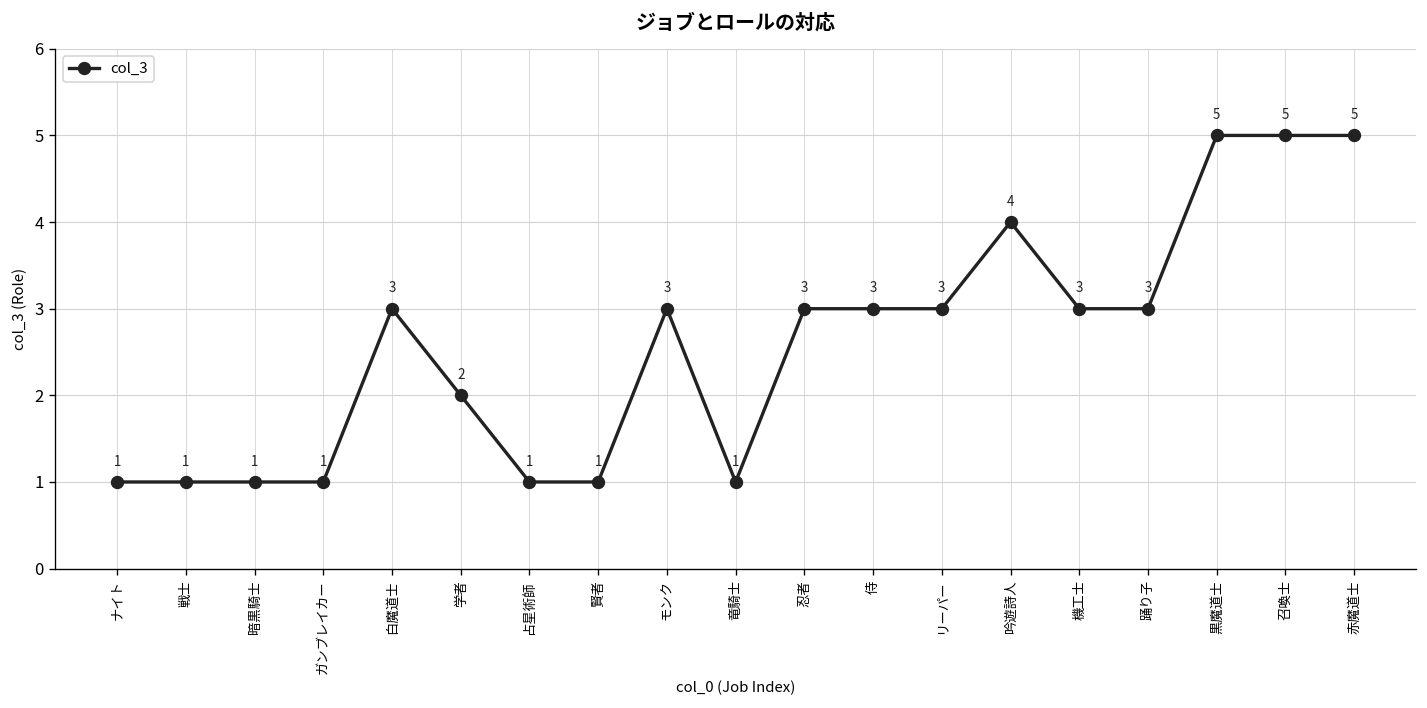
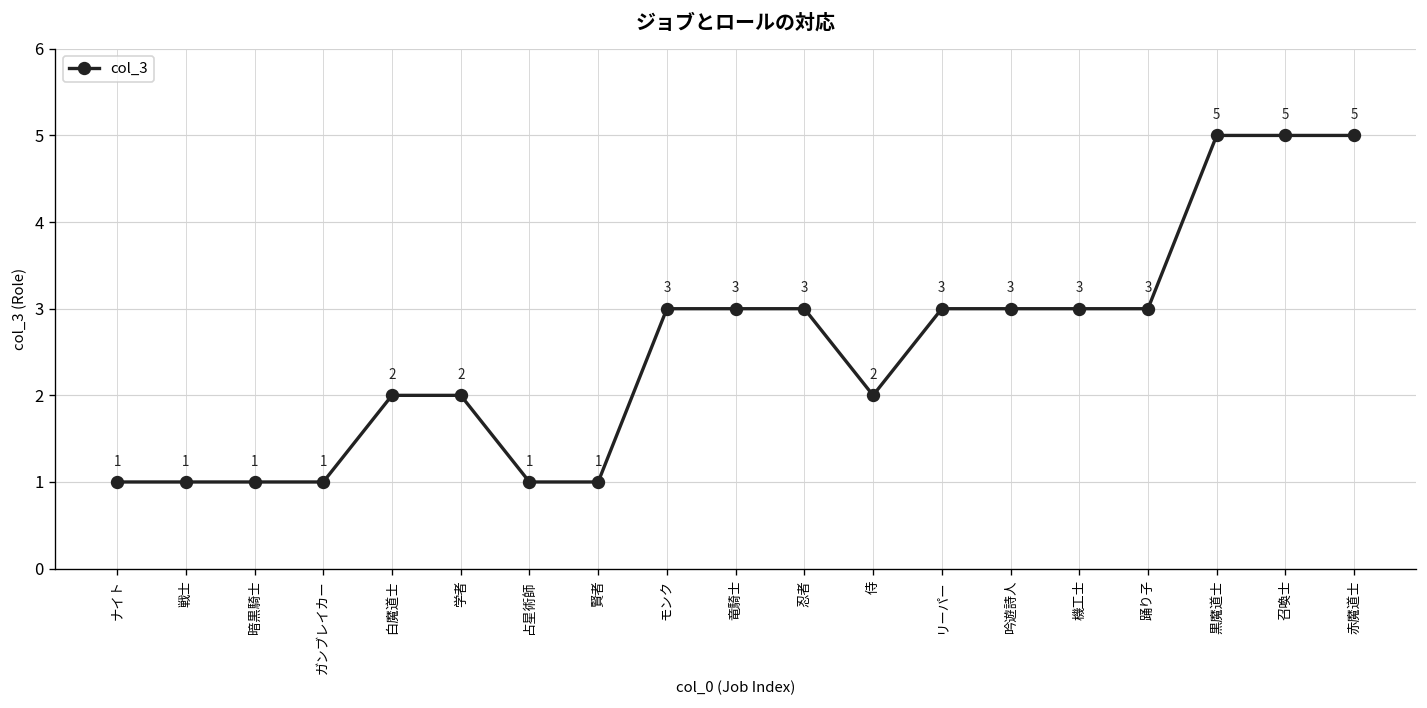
白魔道士: 3 -> 2
竜騎士: 1 -> 3
侍: 3 -> 2
吟遊詩人: 4 -> 3
